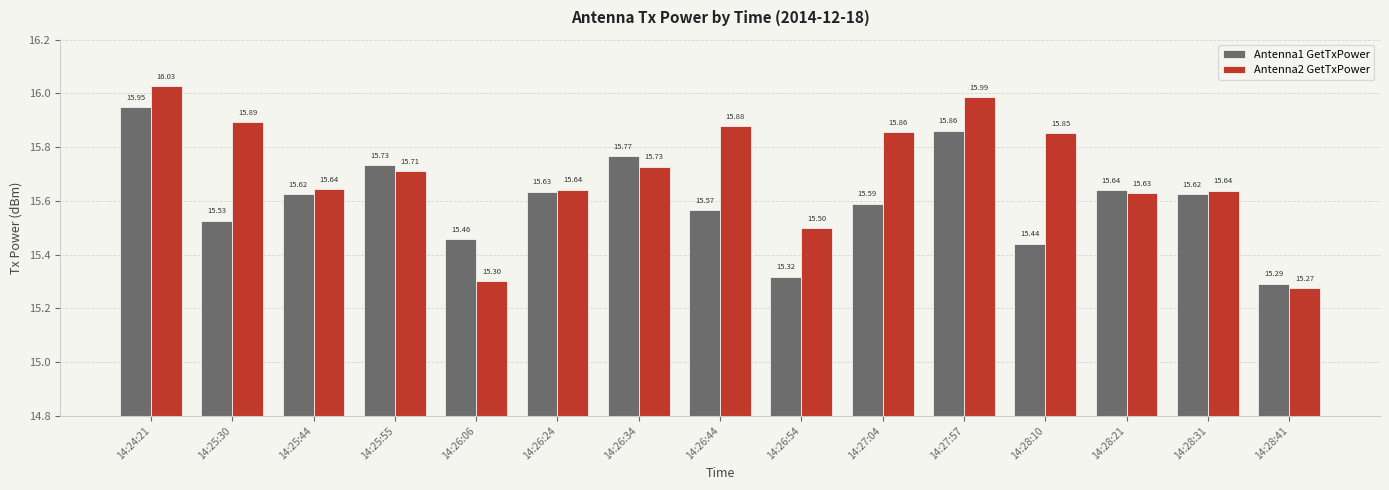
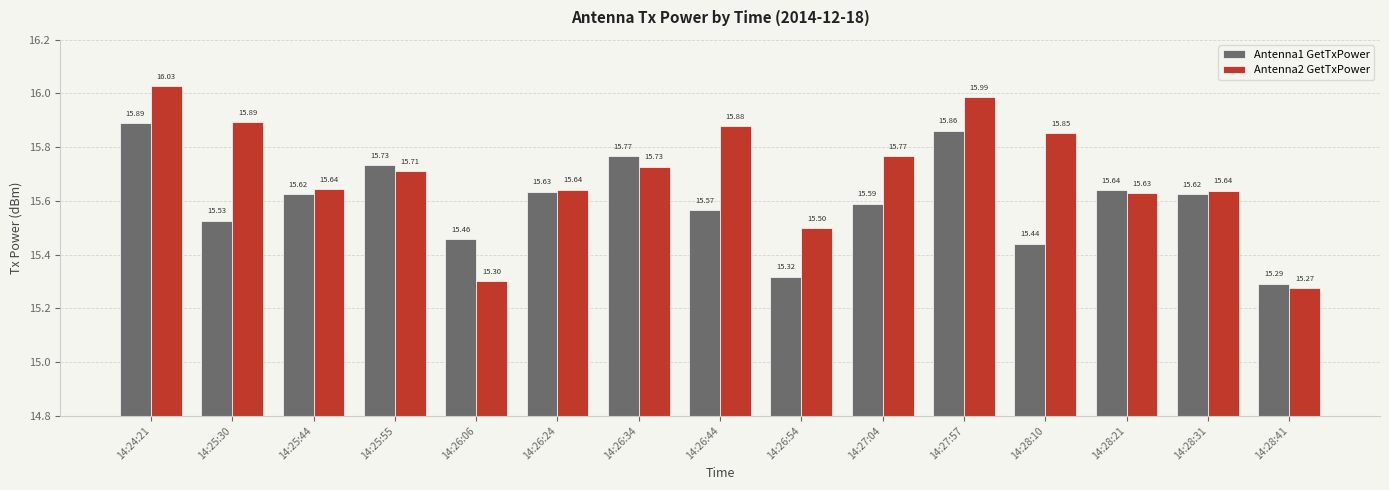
Antenna1 GetTxPower, 14:24:21: 15.95 -> 15.89
Antenna2 GetTxPower, 14:27:04: 15.86 -> 15.77
